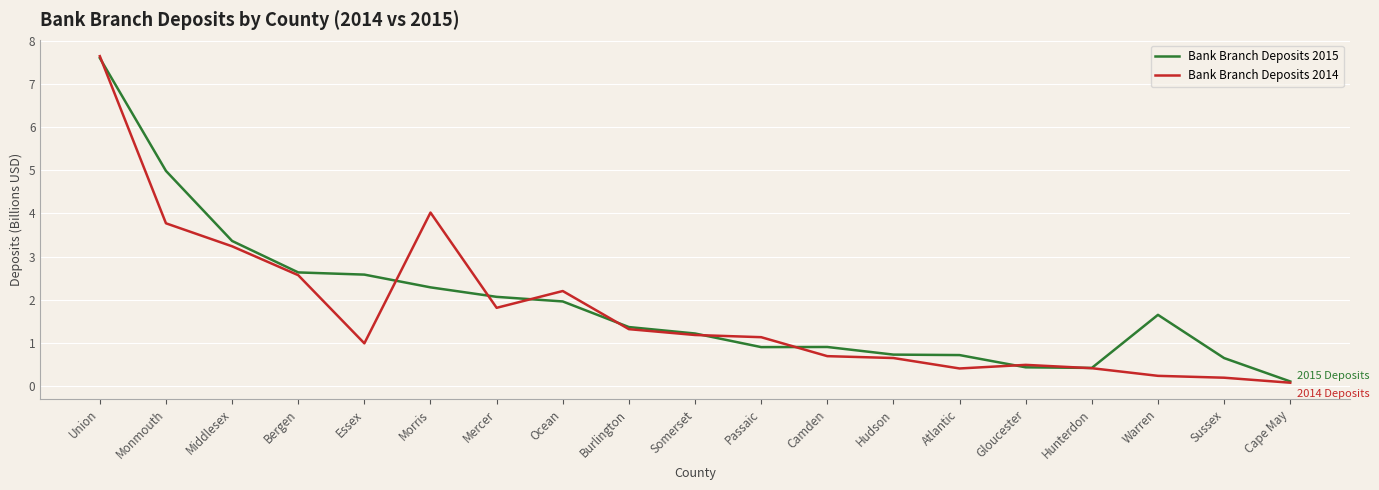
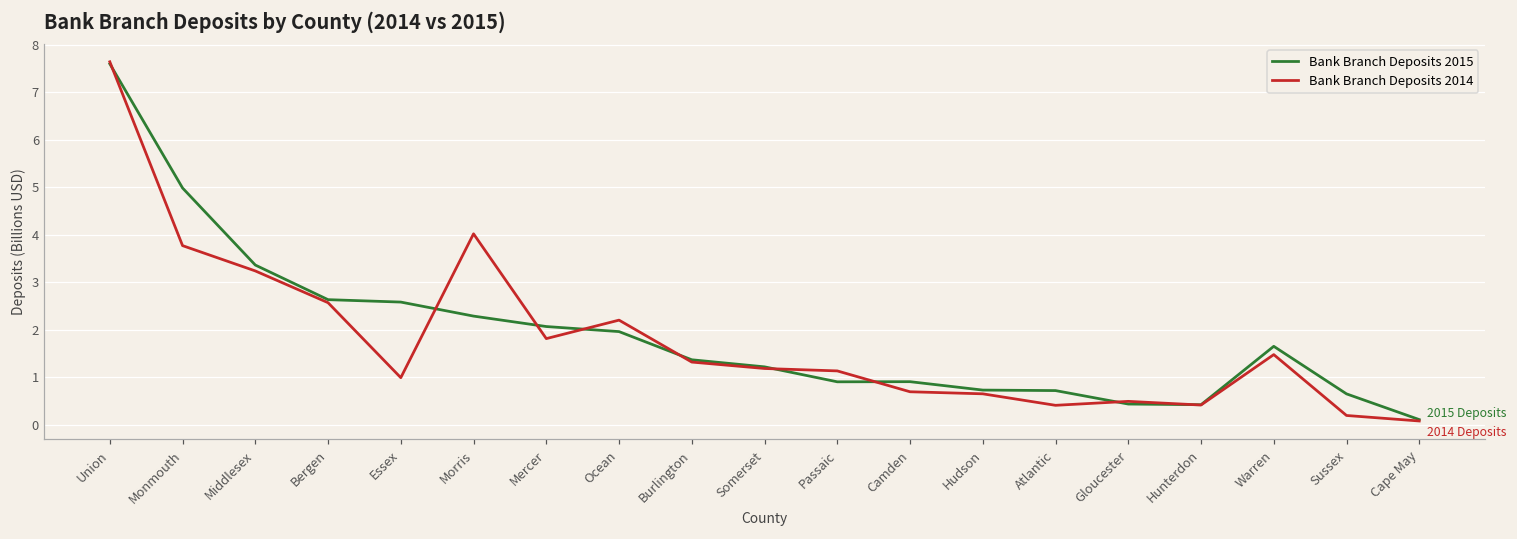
Bank Branch Deposits 2014, Warren: 0.2 -> 1.5
